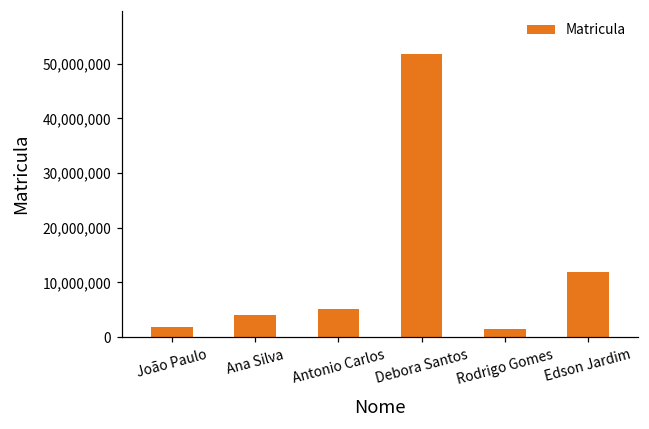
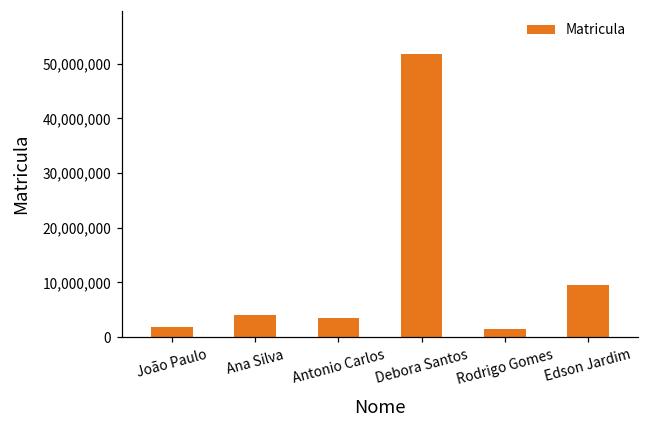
Antonio Carlos: 5,000,000 -> 4,000,000
Edson Jardim: 12,000,000 -> 10,000,000
